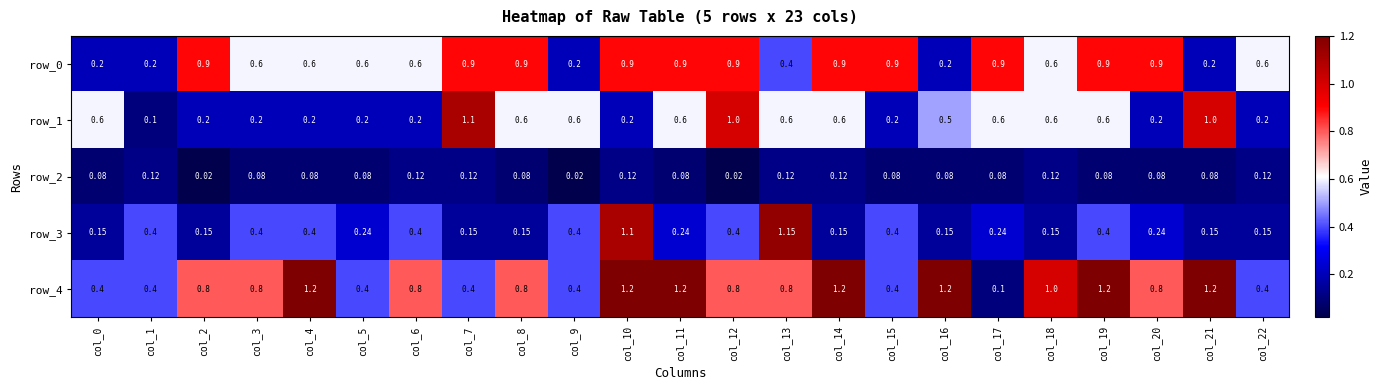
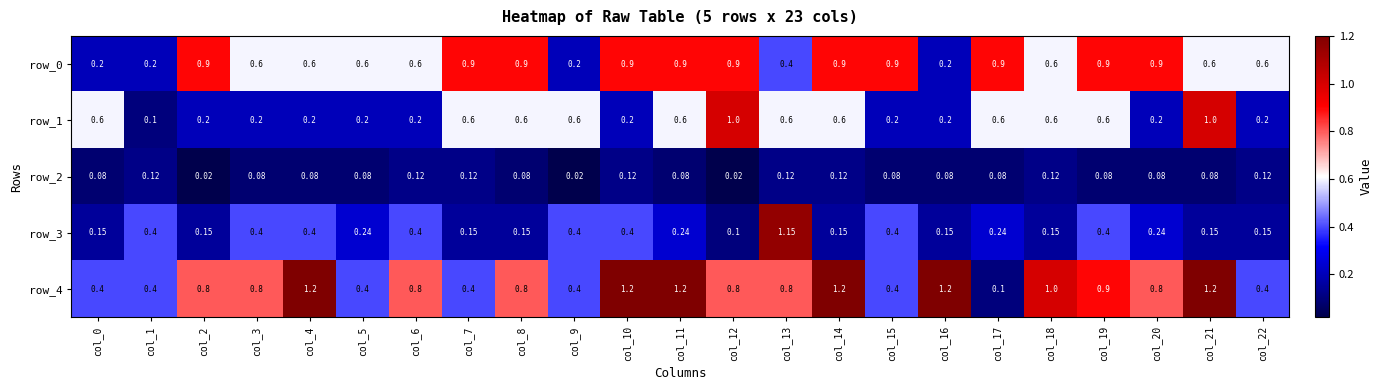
row_0, col_21: 0.2 -> 0.6
row_1, col_7: 1.1 -> 0.6
row_1, col_16: 0.5 -> 0.2
row_3, col_10: 1.1 -> 0.4
row_3, col_12: 0.4 -> 0.1
row_4, col_19: 1.2 -> 0.9
